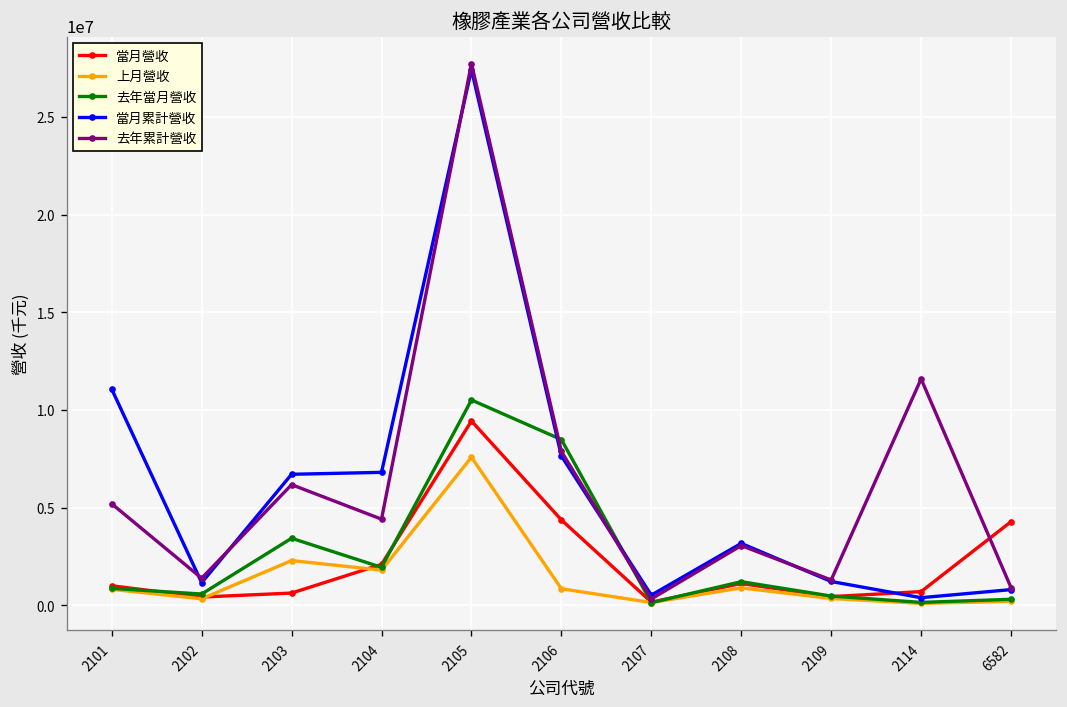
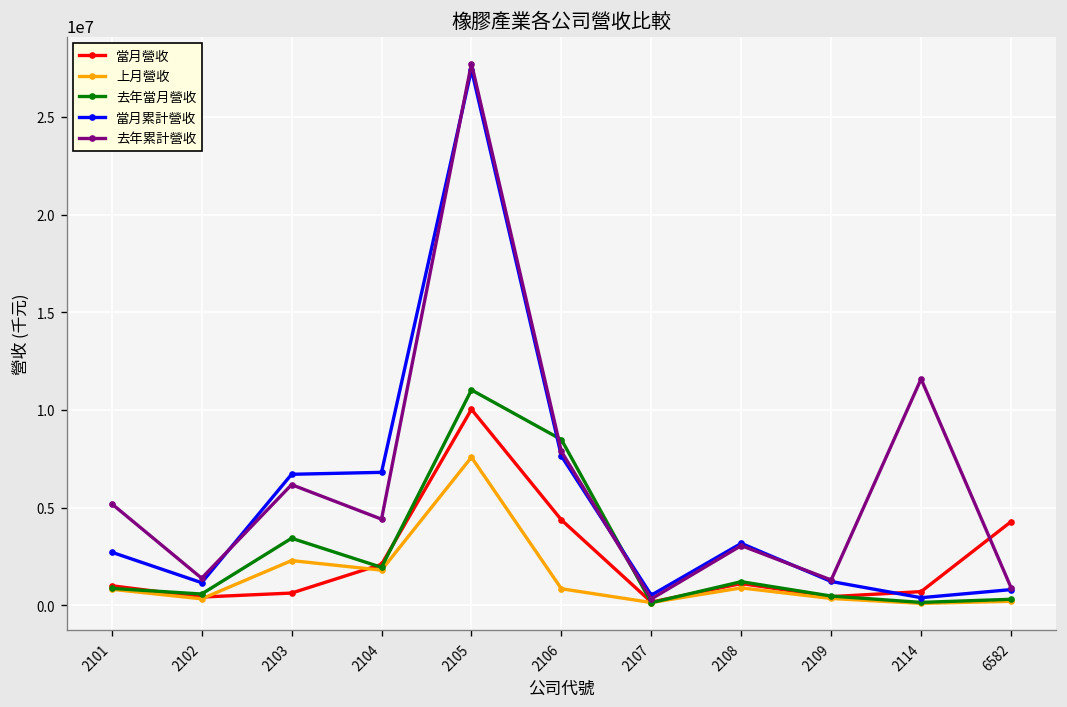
當月累計營收, 2101: 11100000 -> 2700000
當月營收, 2105: 9400000 -> 10000000
去年當月營收, 2105: 10500000 -> 11000000
